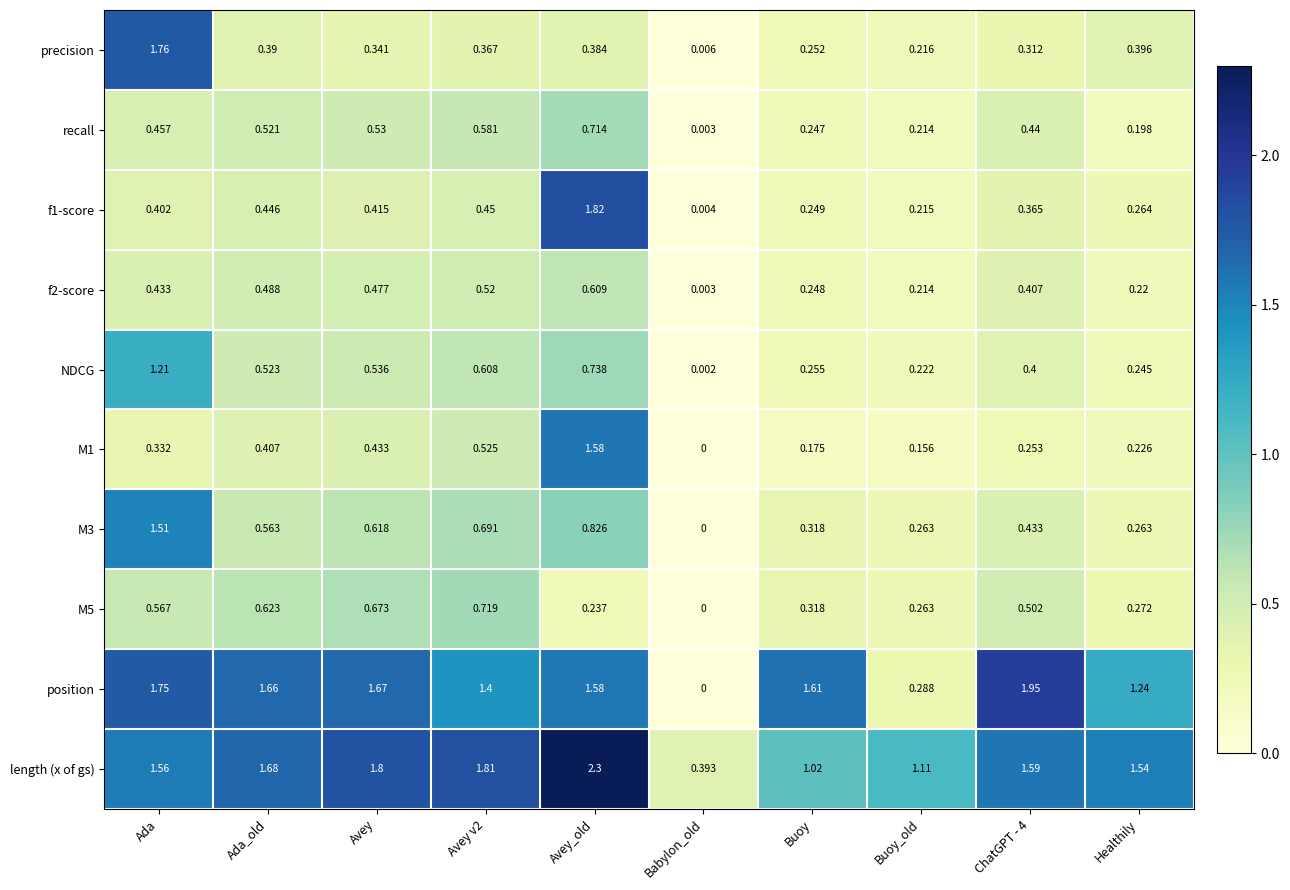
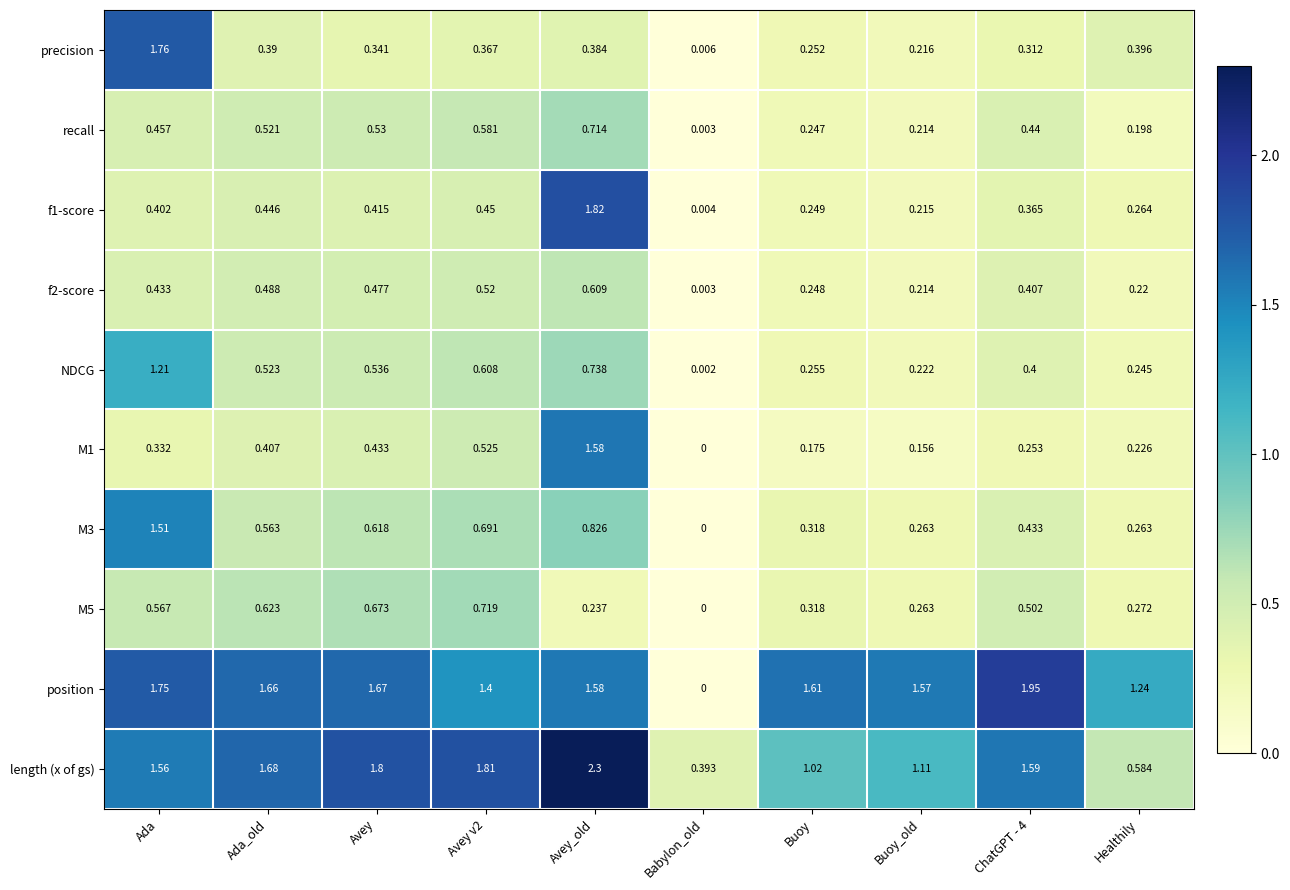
position, Buoy_old: 0.288 -> 1.57
length (x of gs), Healthily: 1.54 -> 0.584
